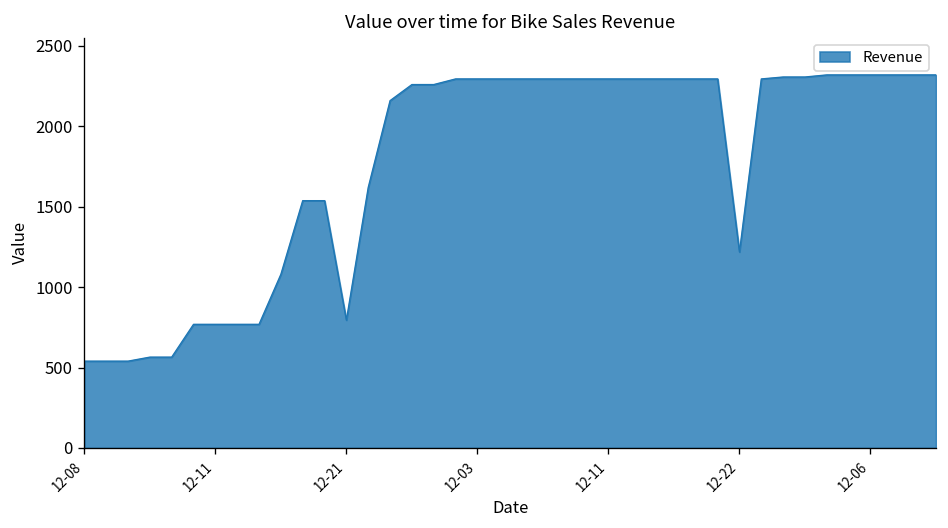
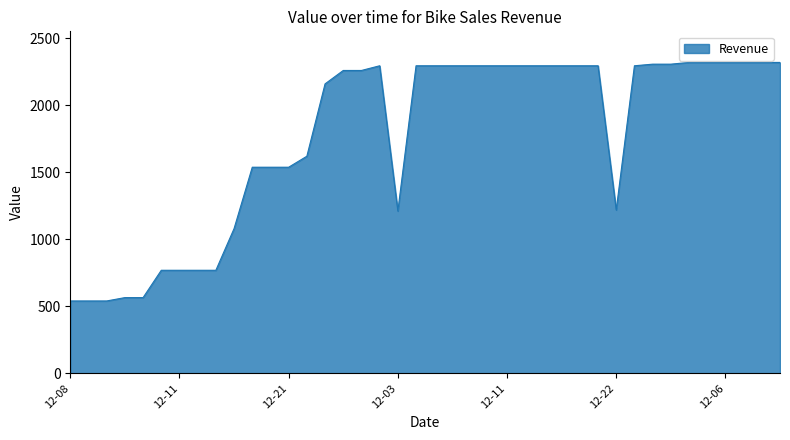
12-21: 800 -> 1540
12-03: 2300 -> 1210
